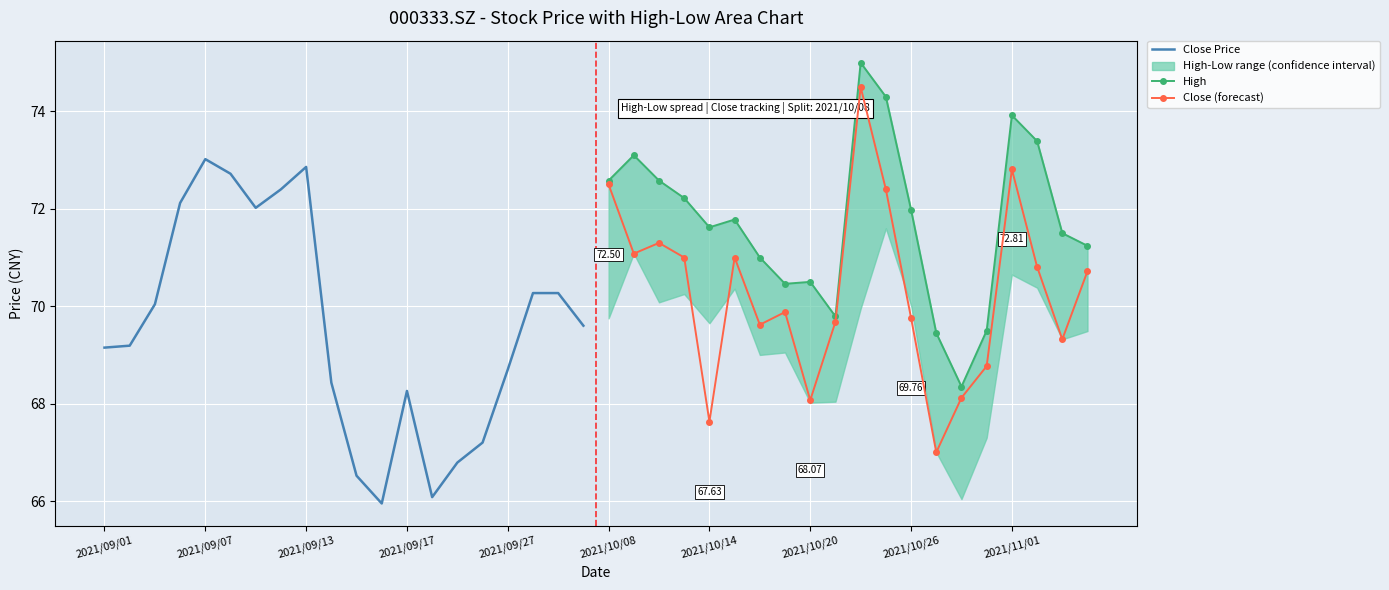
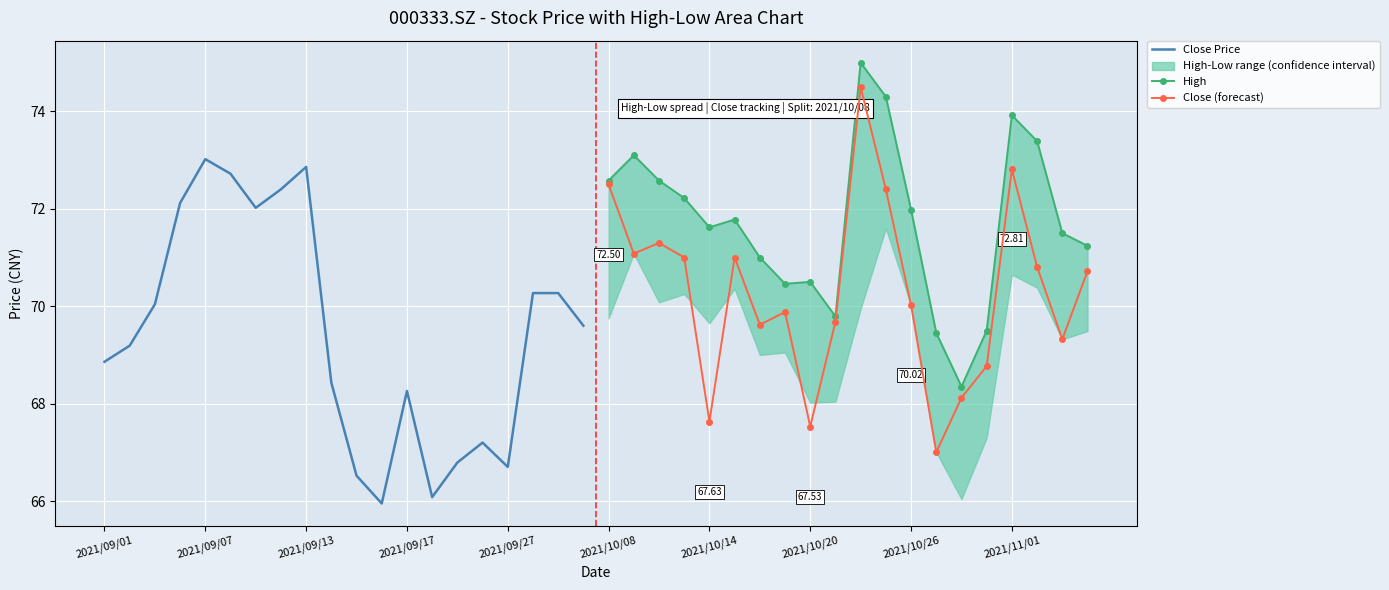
Close Price, 2021/09/01: 69.2 -> 68.9
Close Price, 2021/09/27: 68.7 -> 66.7
Close (forecast), 2021/10/20: 68.07 -> 67.53
Close (forecast), 2021/10/26: 69.76 -> 70.02
